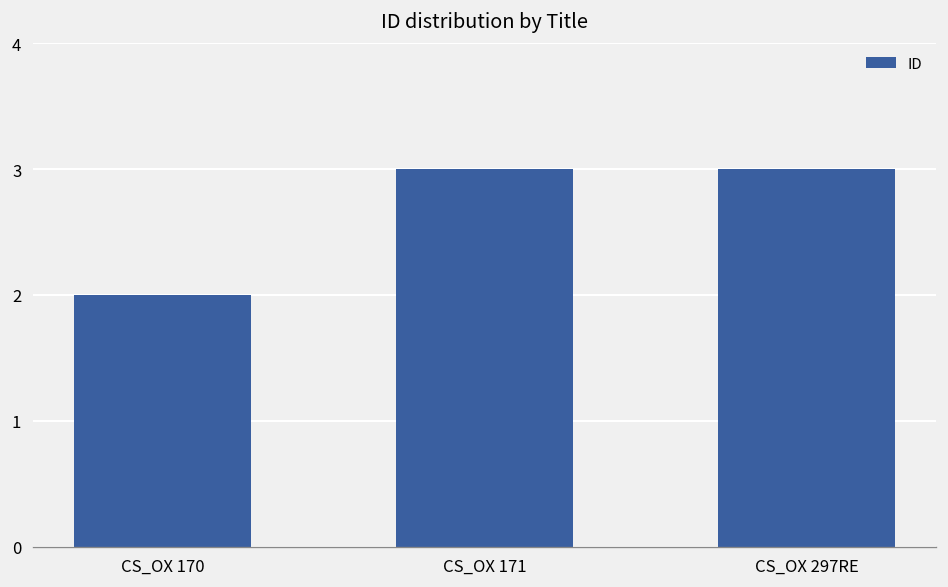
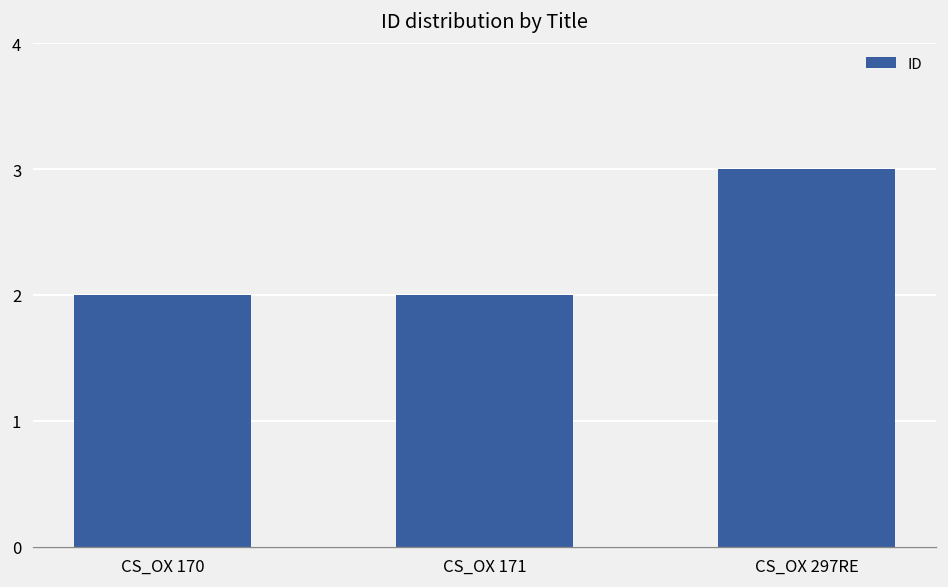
CS_OX 171: 3 -> 2
